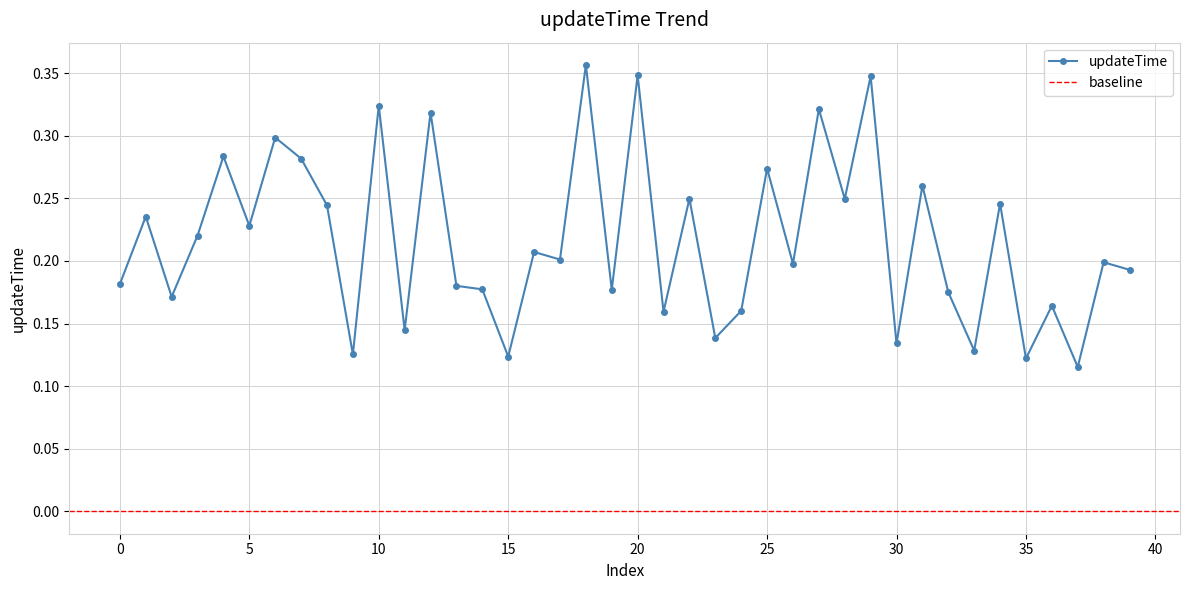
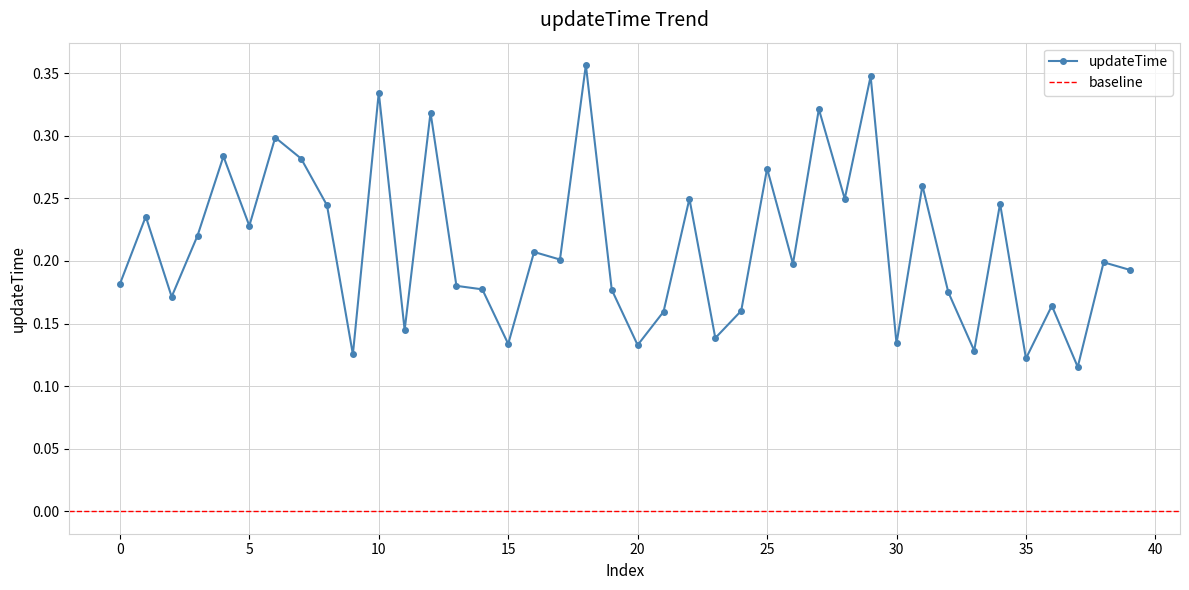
10: 0.324 -> 0.334
15: 0.124 -> 0.134
20: 0.348 -> 0.133
